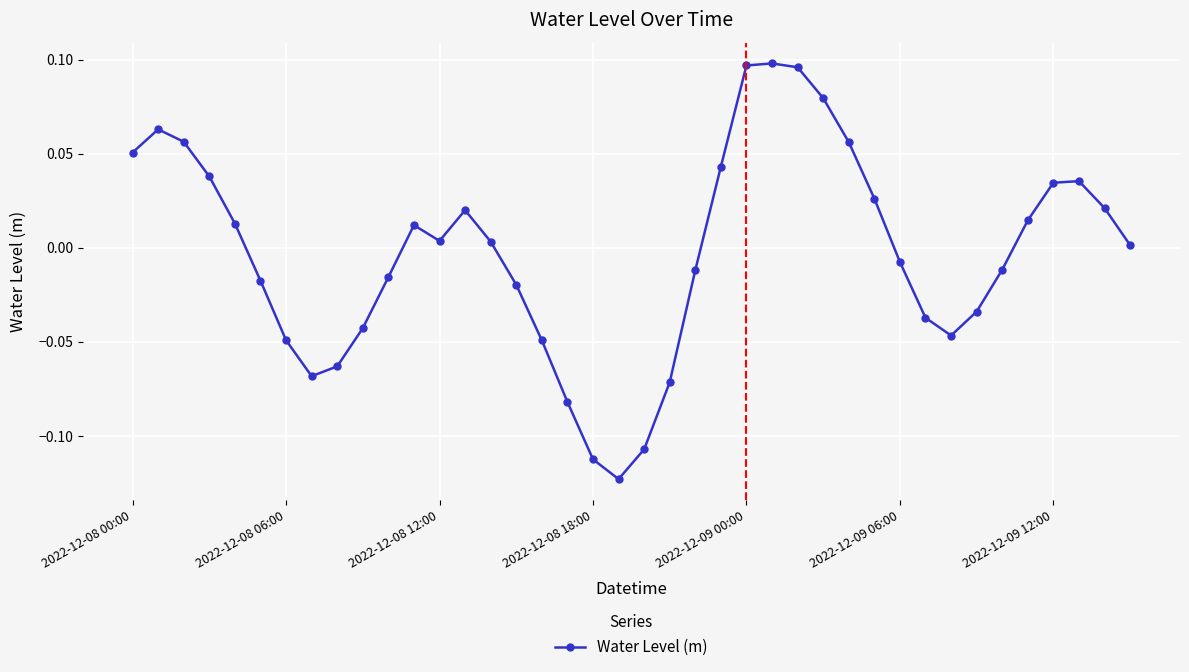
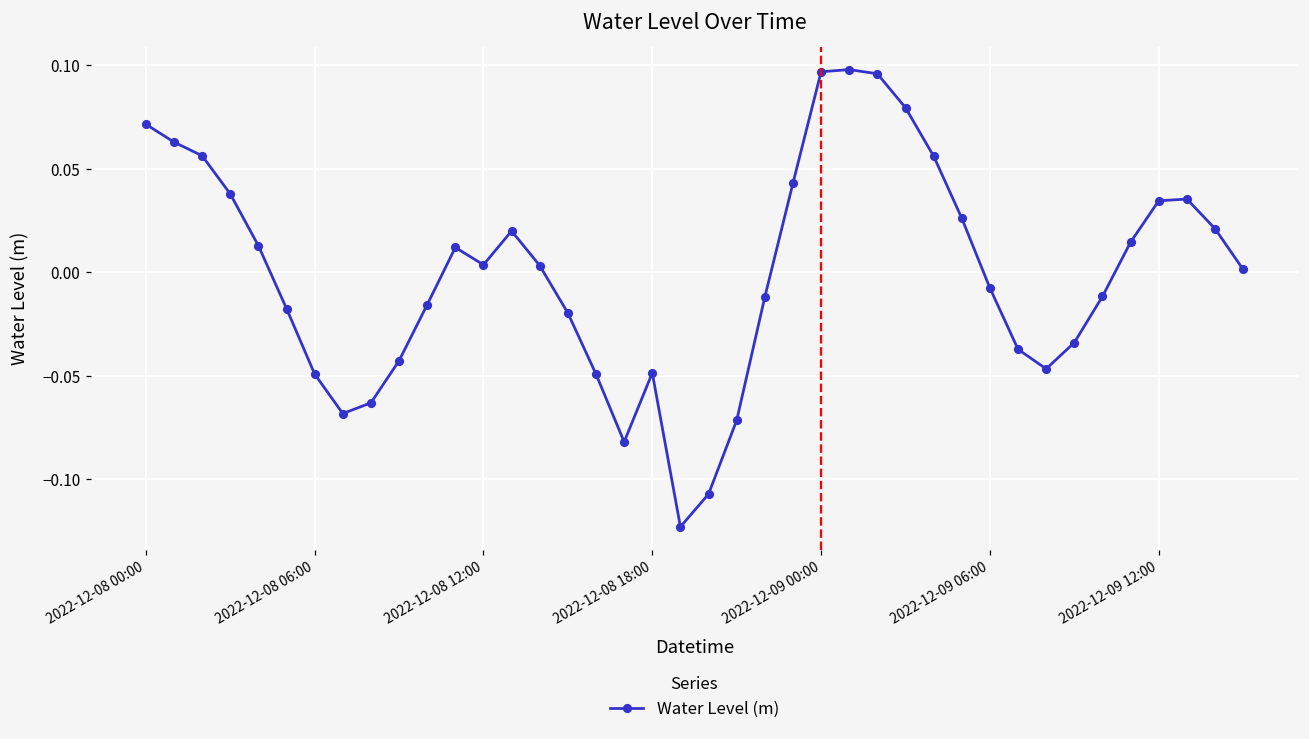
2022-12-08 00:00: 0.051 -> 0.072
2022-12-08 18:00: -0.112 -> -0.049
